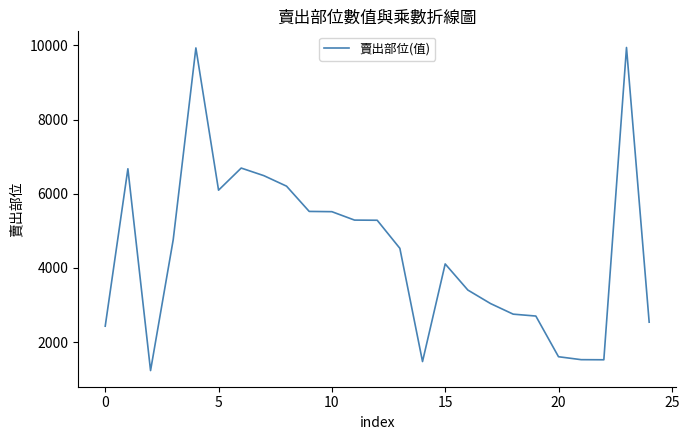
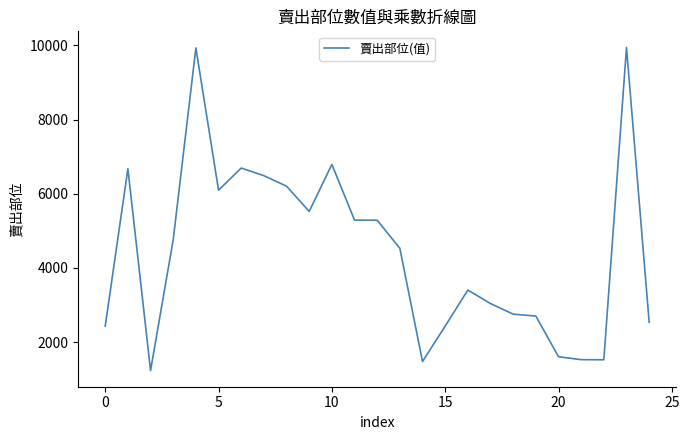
10: 5500 -> 6800
15: 4100 -> 2400
